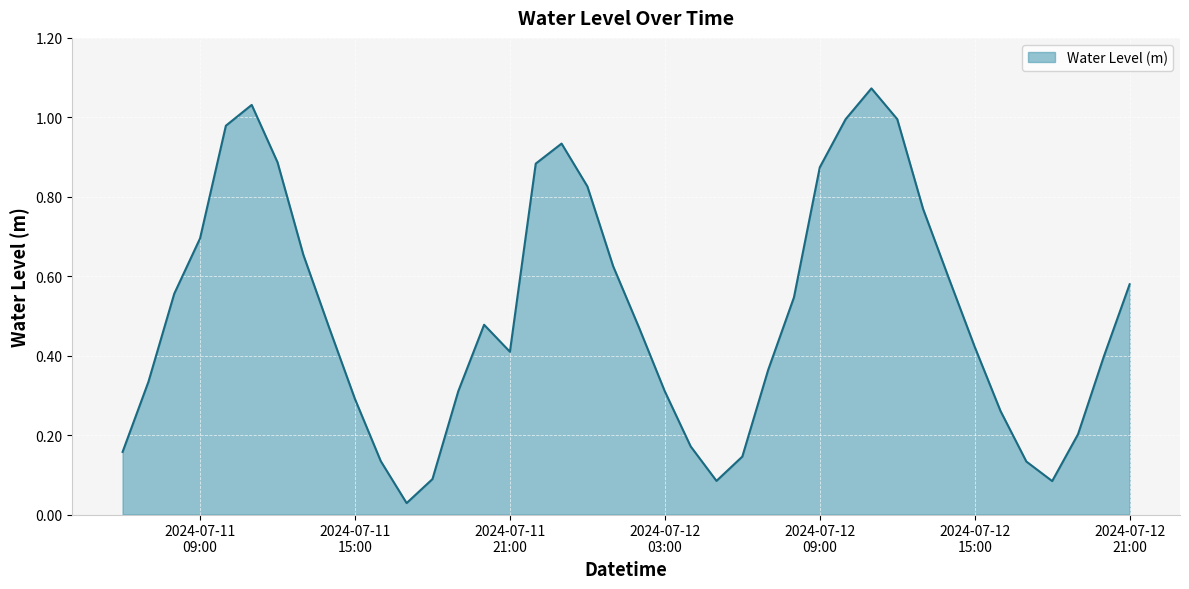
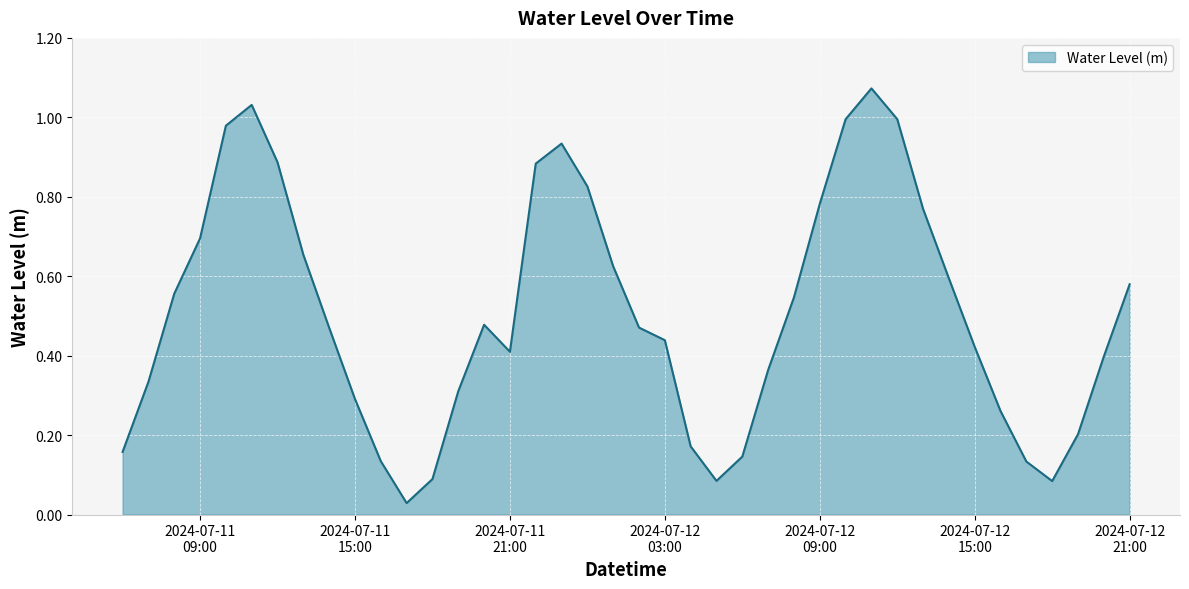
2024-07-12 03:00: 0.31 -> 0.44
2024-07-12 09:00: 0.87 -> 0.78
